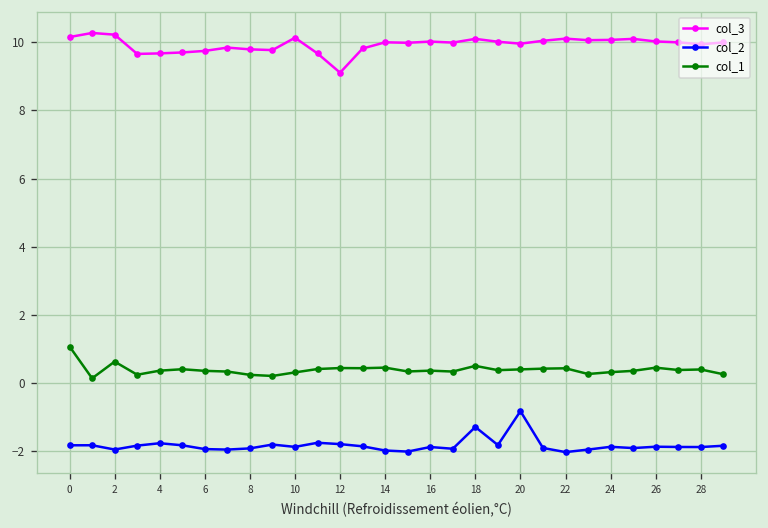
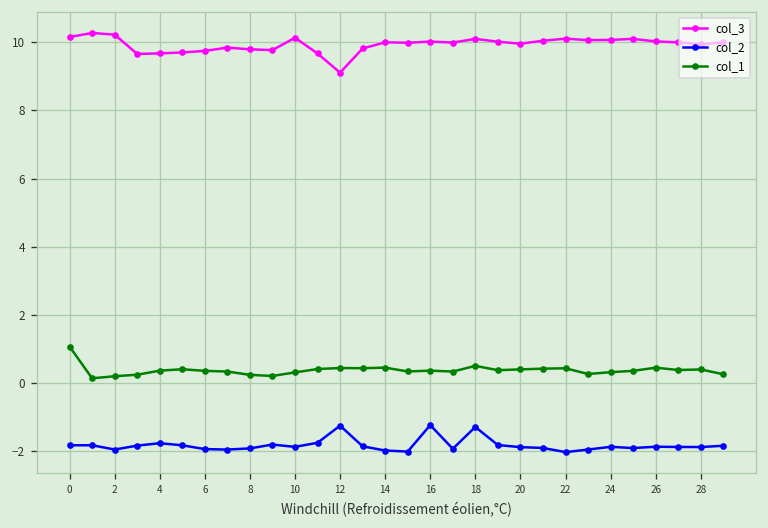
col_1, 2: 0.6 -> 0.2
col_2, 12: -1.8 -> -1.3
col_2, 16: -1.9 -> -1.2
col_2, 20: -0.8 -> -1.9
